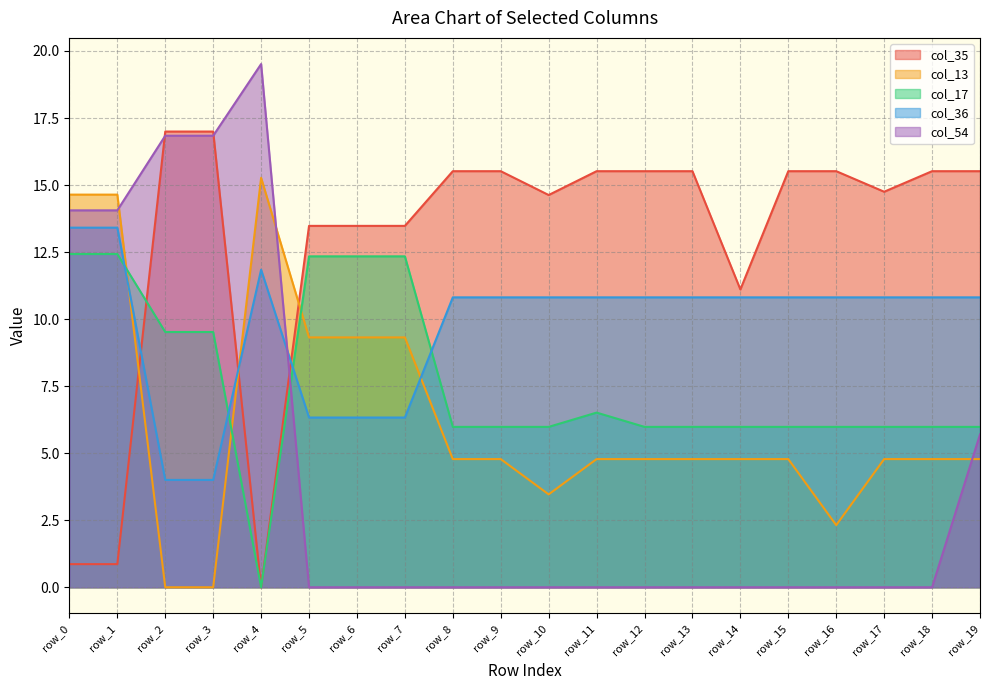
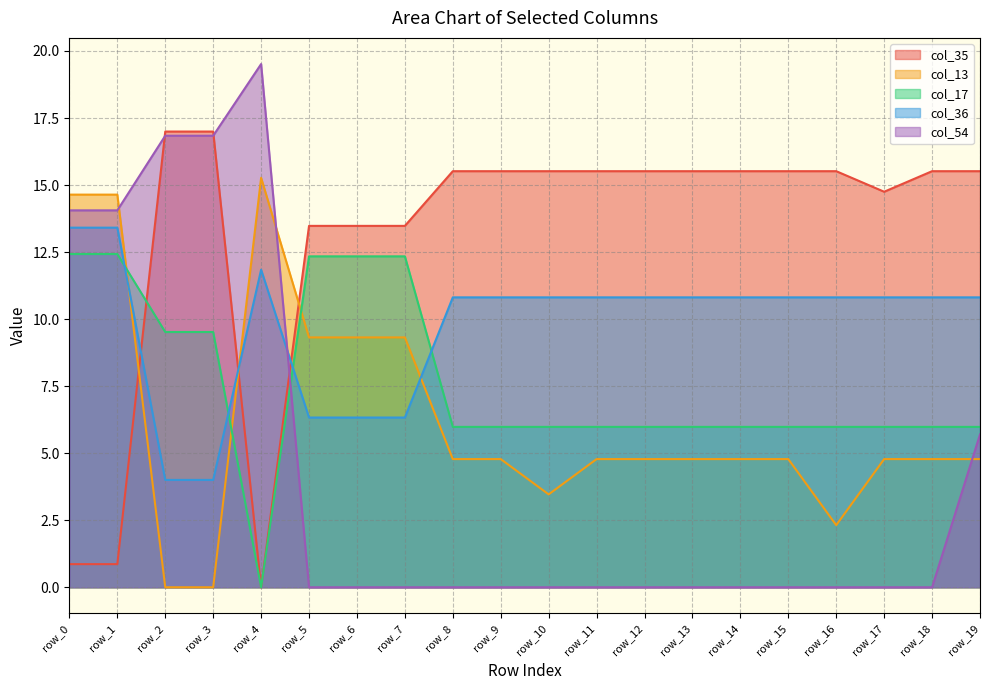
col_35, row_10: 14.6 -> 15.5
col_17, row_11: 6.5 -> 6.0
col_35, row_14: 11.1 -> 15.5
